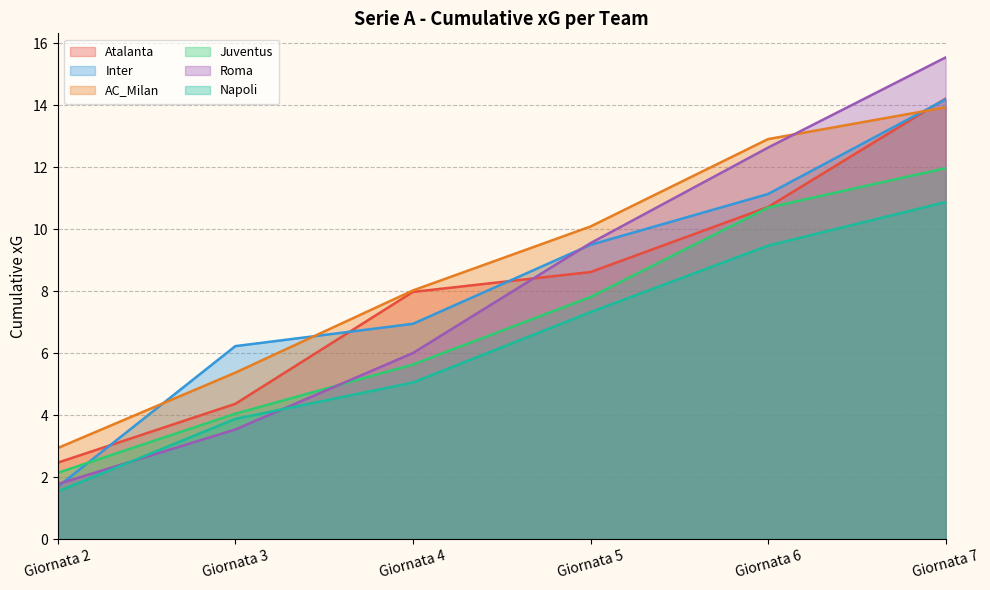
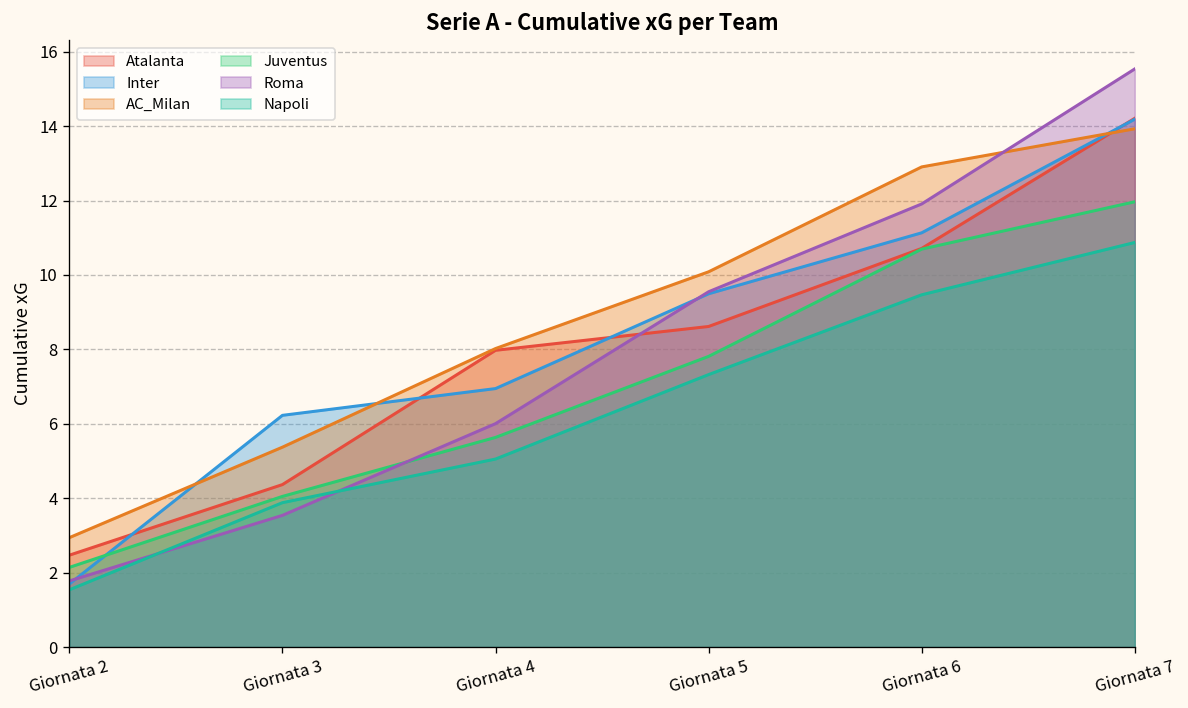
Roma, Giornata 6: 12.6 -> 11.9
